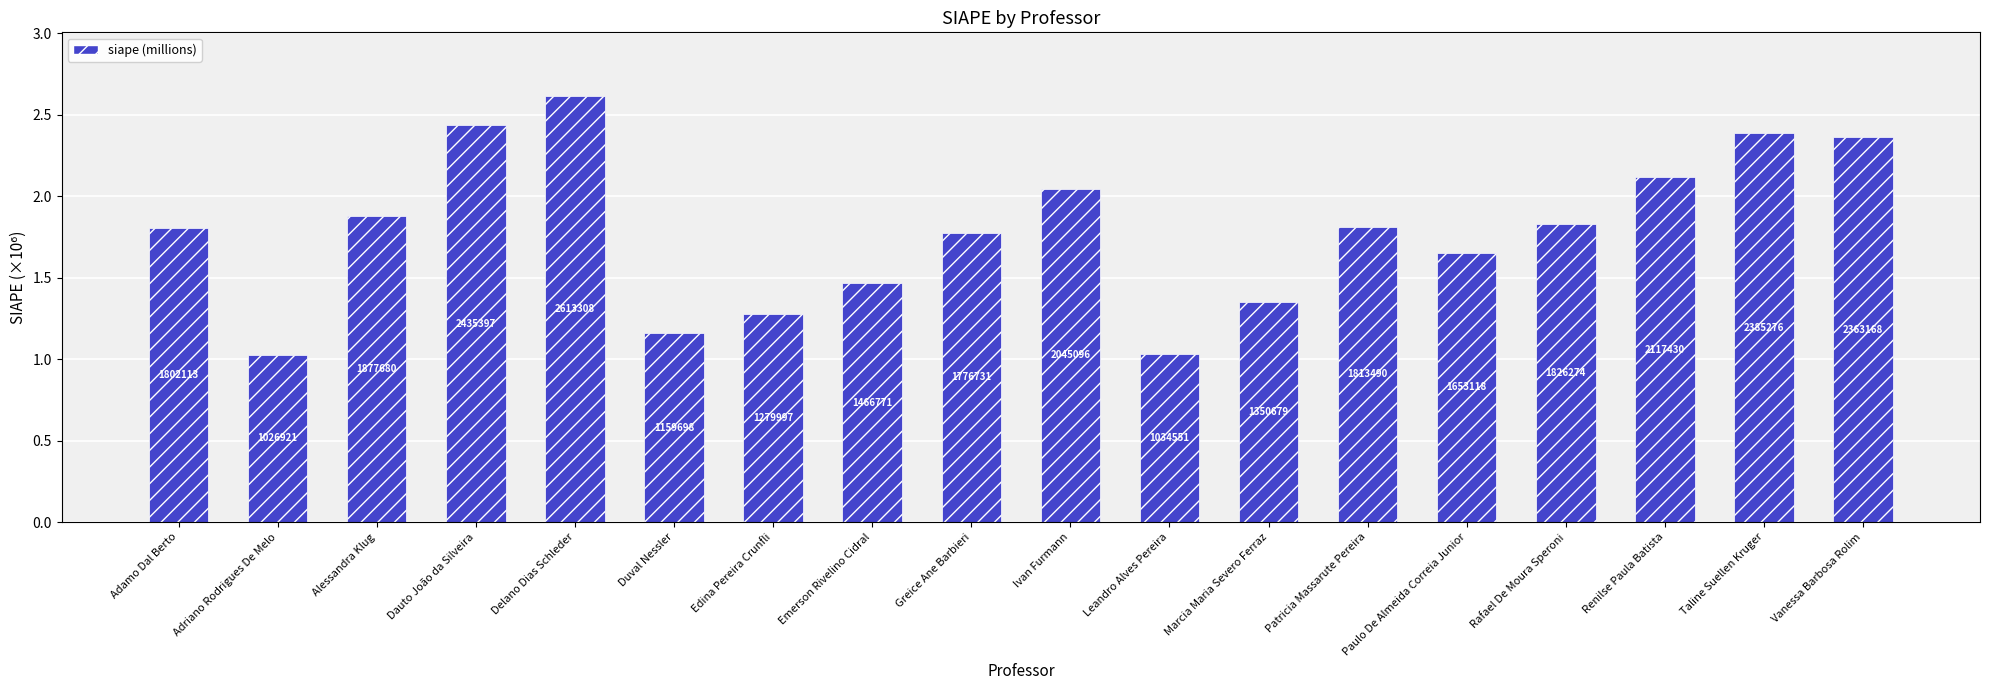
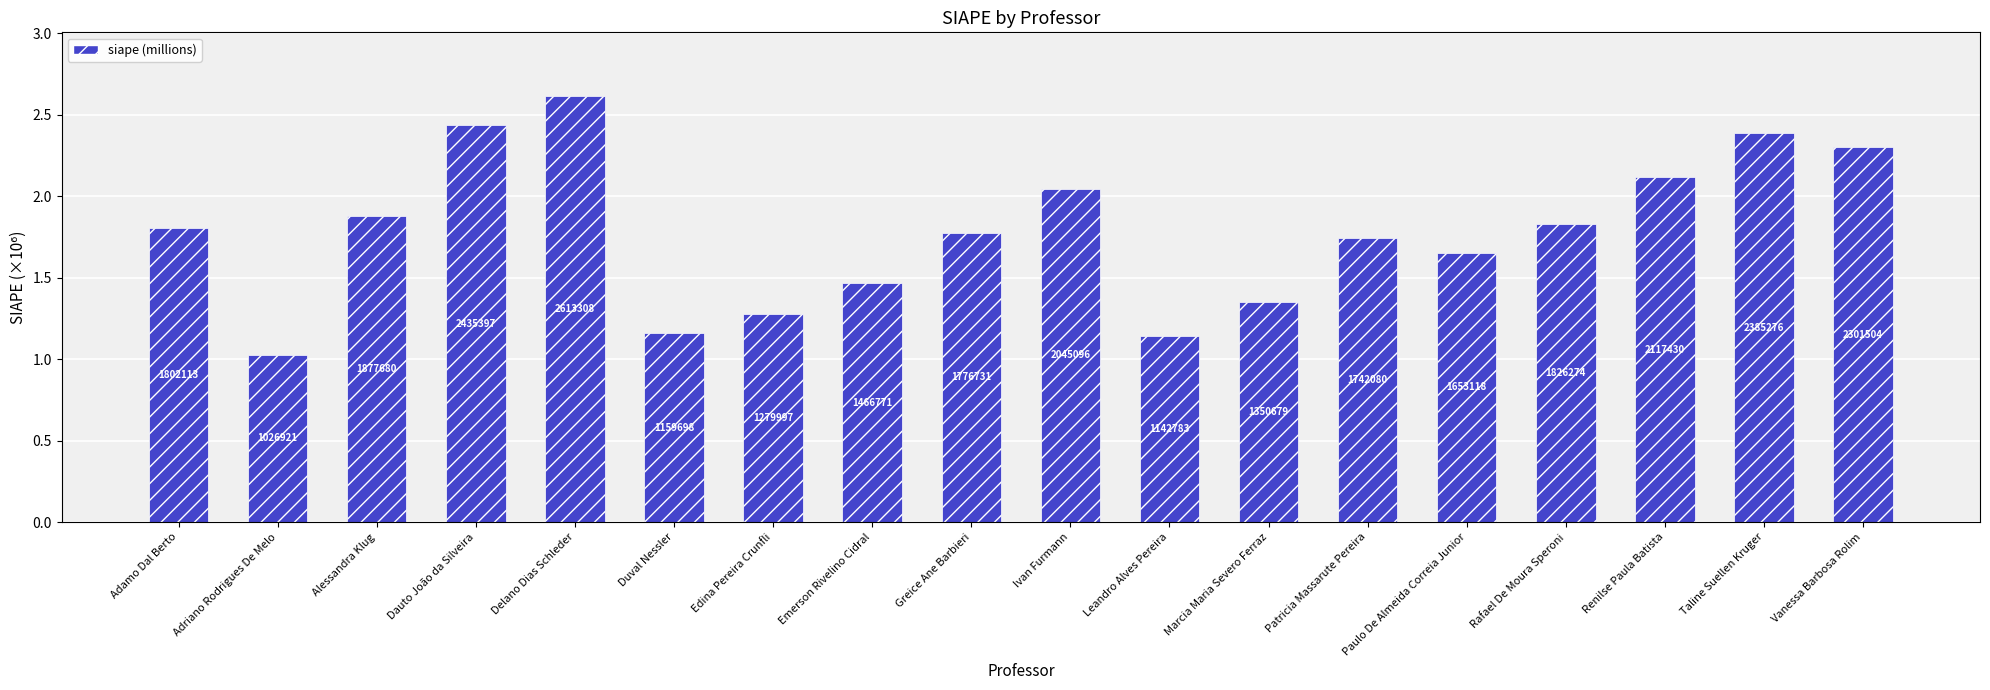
Leandro Alves Pereira: 1034551 -> 1142783
Patricia Massarute Pereira: 1813490 -> 1742080
Vanessa Barbosa Rolim: 2363168 -> 2301504
